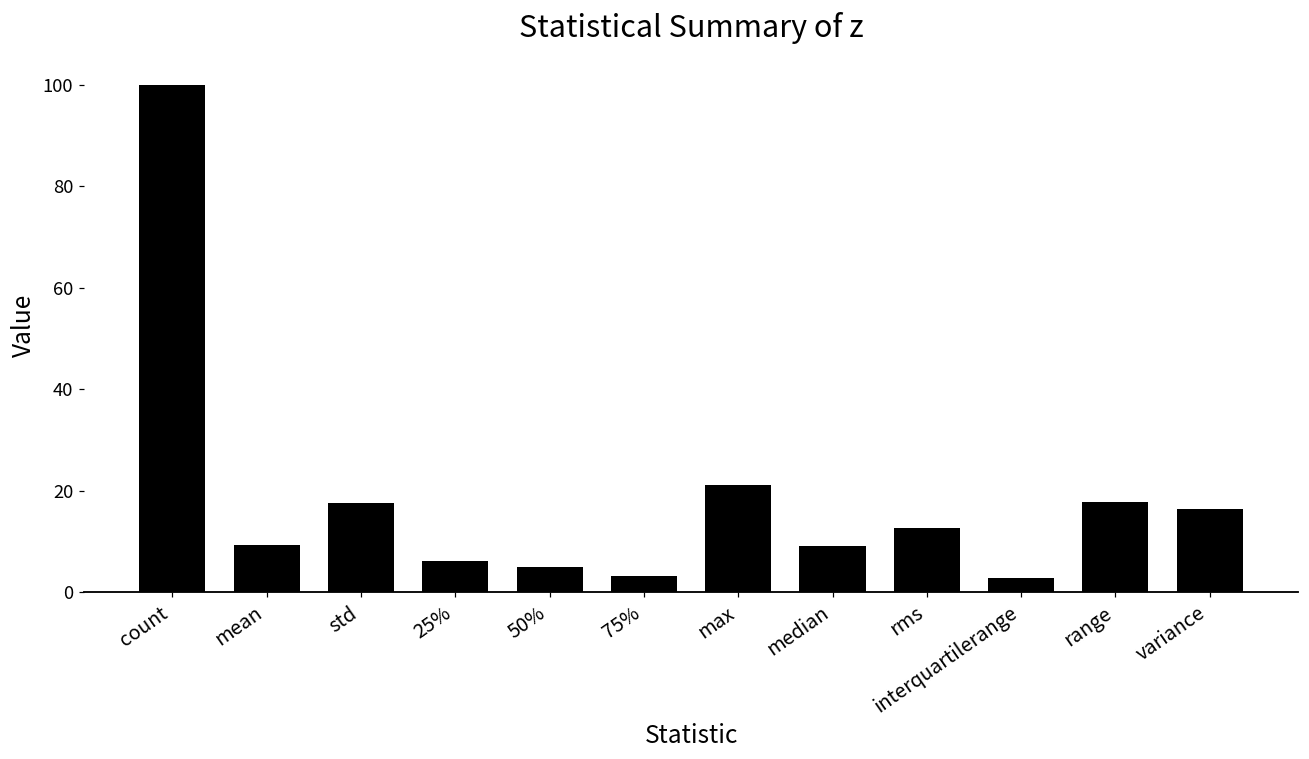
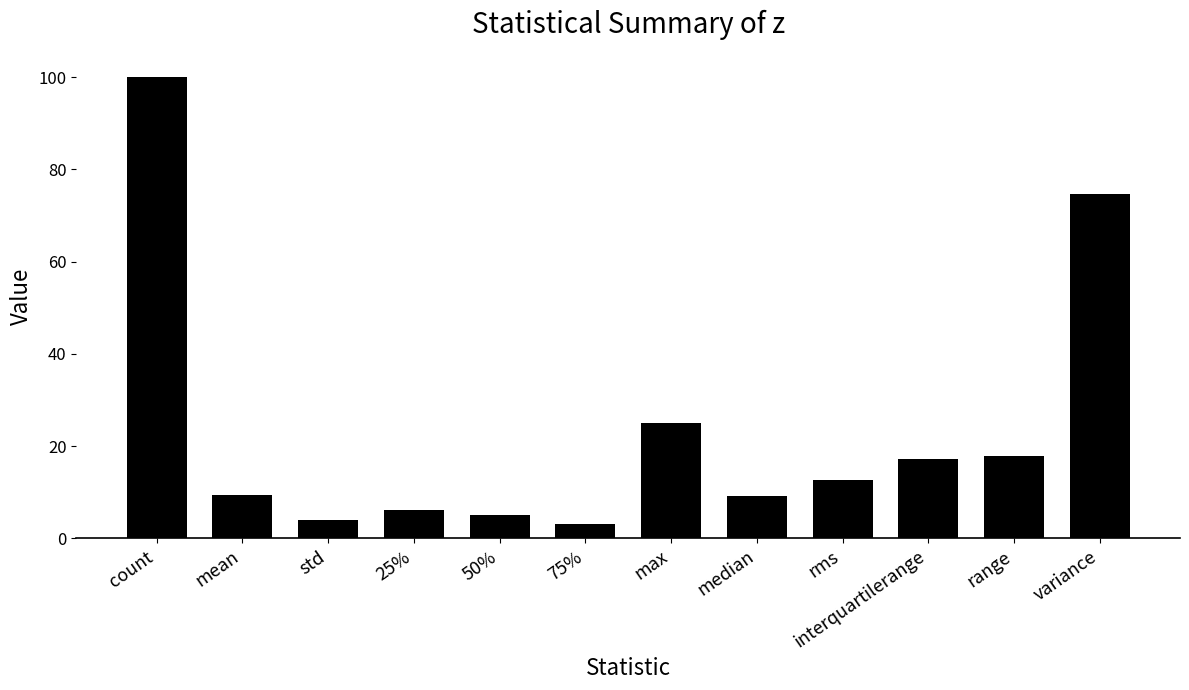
std: 18 -> 4
max: 21 -> 25
interquartilerange: 3 -> 17
variance: 16 -> 75
